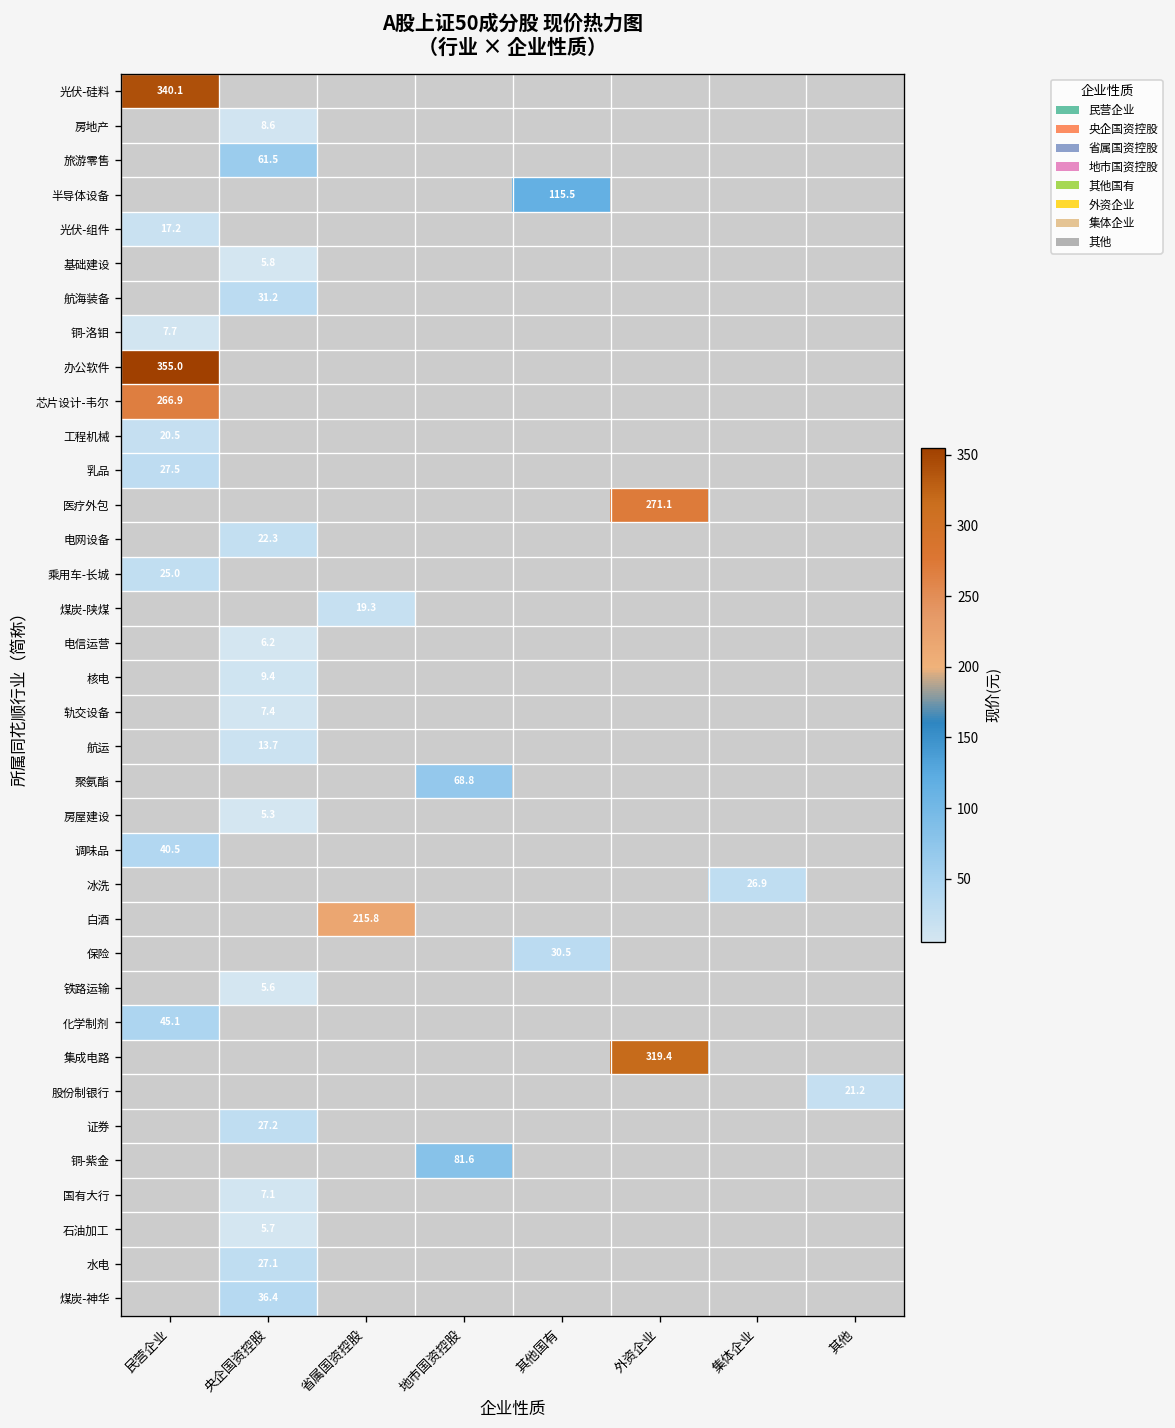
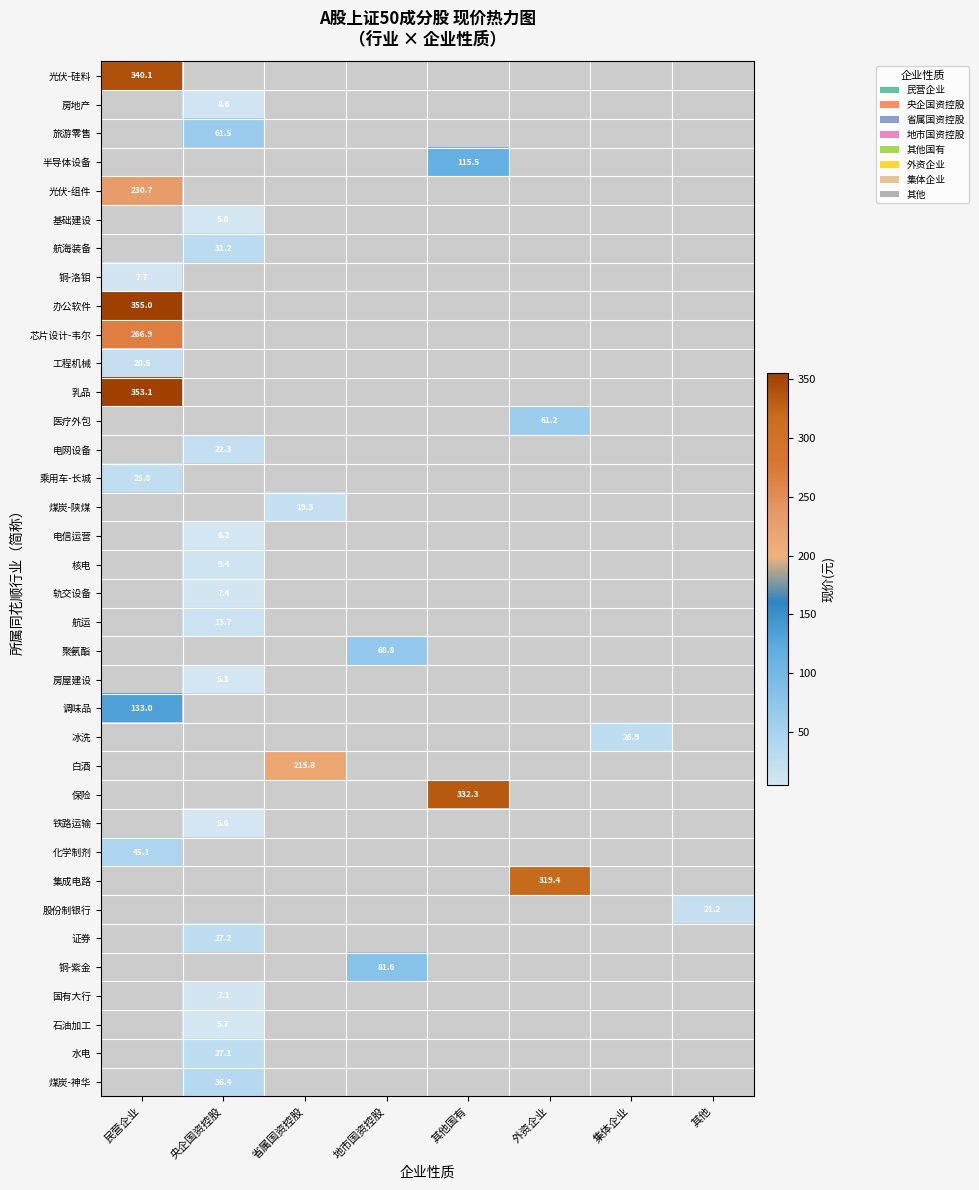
光伏-组件, 民营企业: 17.2 -> 230.7
乳品, 民营企业: 27.5 -> 353.1
医疗外包, 外资企业: 271.1 -> 61.2
调味品, 民营企业: 40.5 -> 133.0
保险, 其他国有: 30.5 -> 332.3
